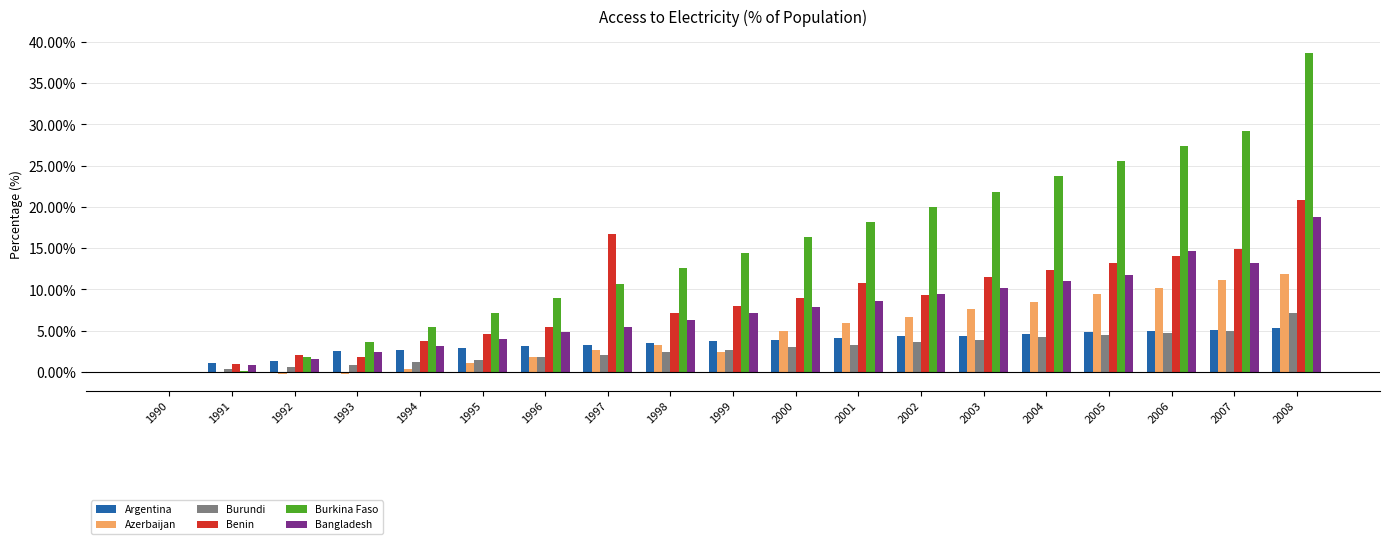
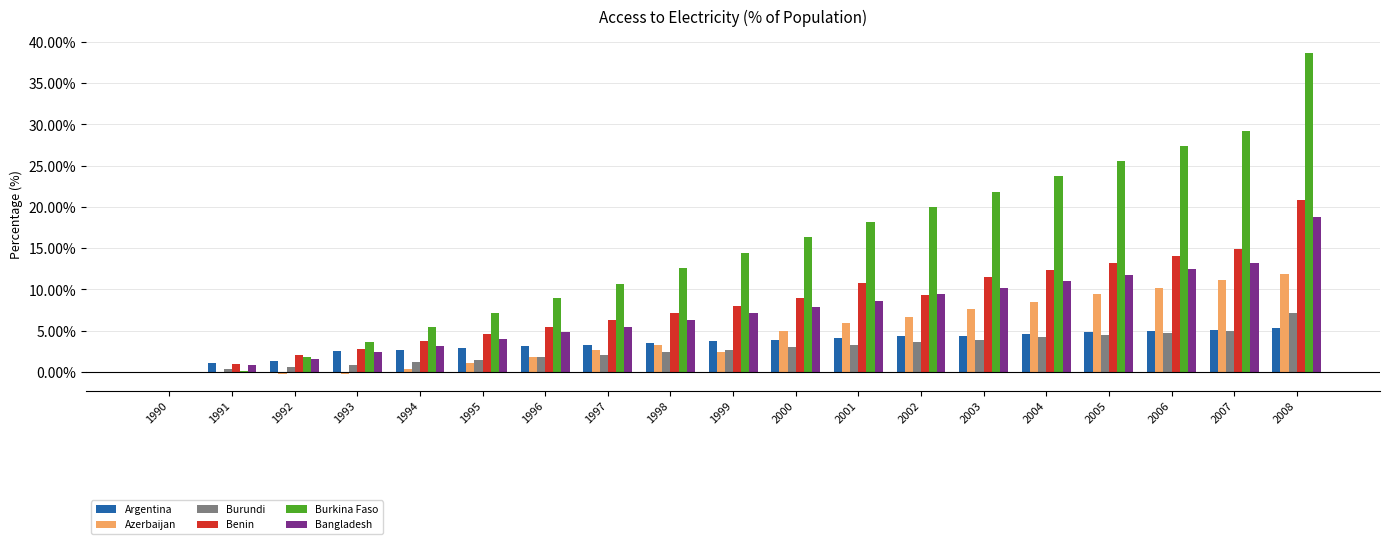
Benin, 1993: 2% -> 3%
Benin, 1997: 17% -> 6%
Bangladesh, 2006: 15% -> 13%
